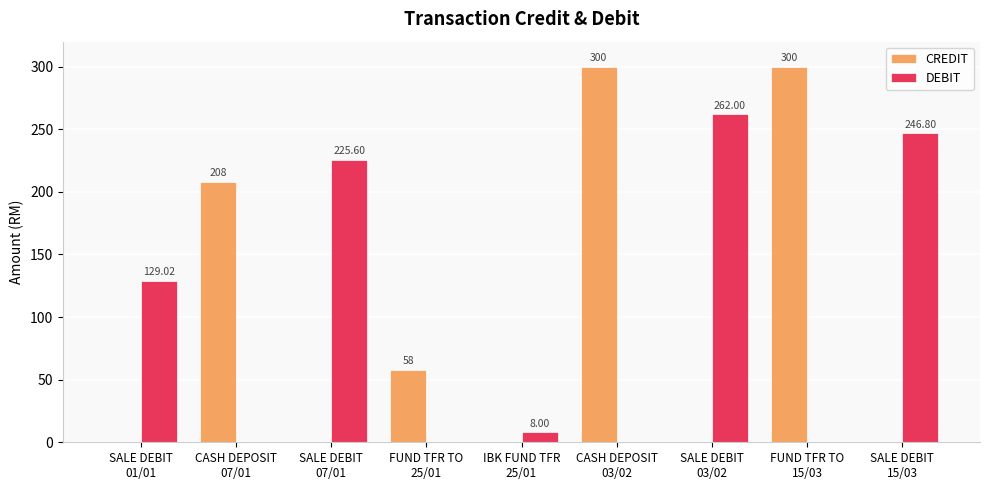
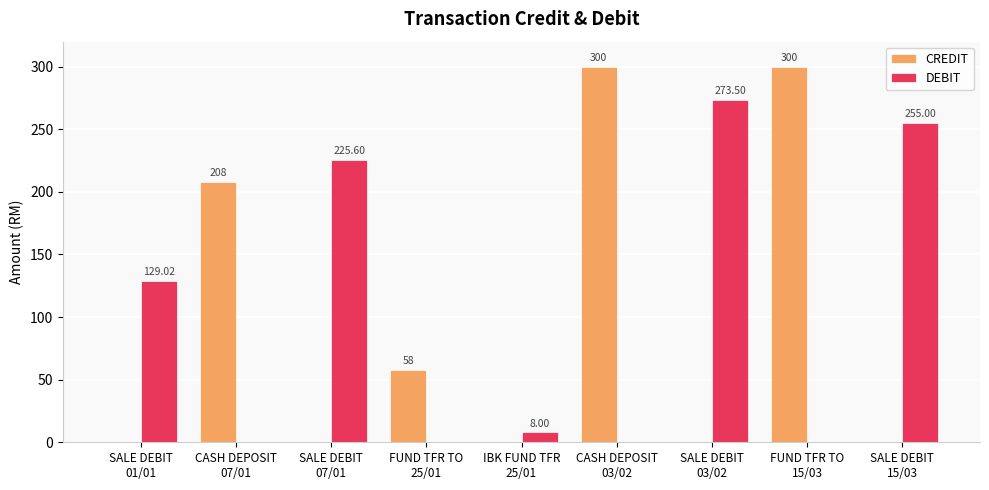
DEBIT, SALE DEBIT 03/02: 262.00 -> 273.50
DEBIT, SALE DEBIT 15/03: 246.80 -> 255.00
